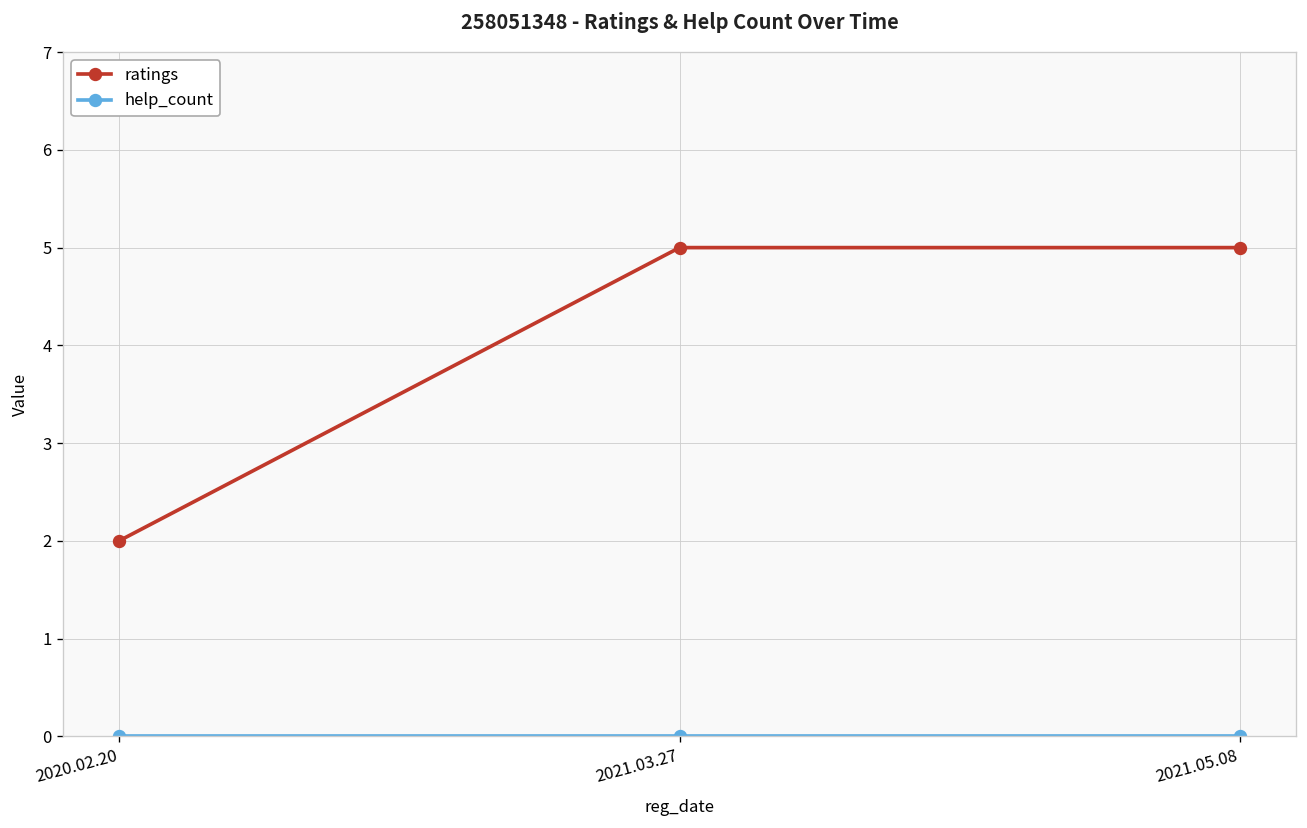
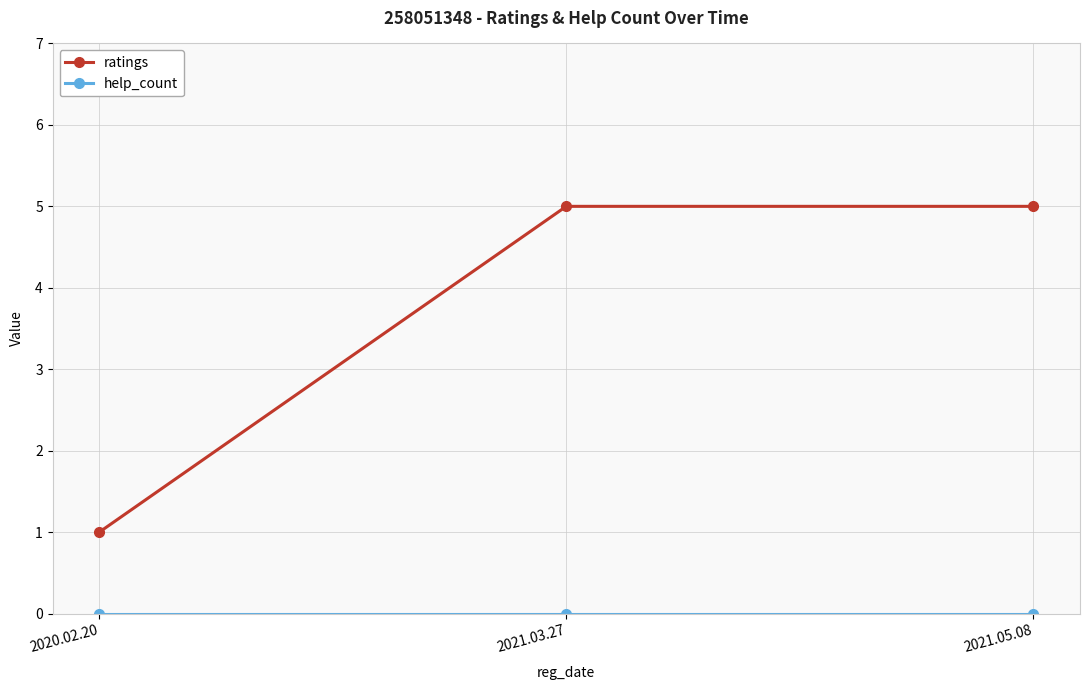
ratings, 2020.02.20: 2 -> 1
